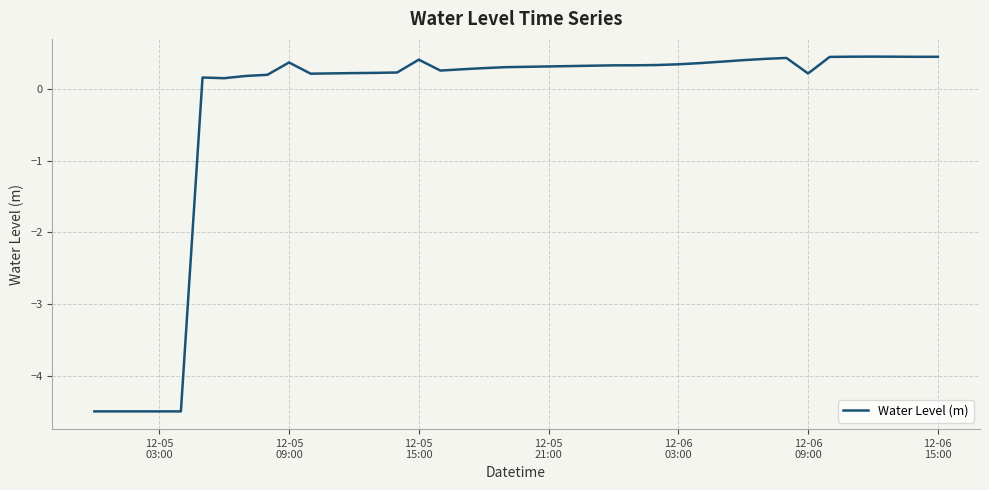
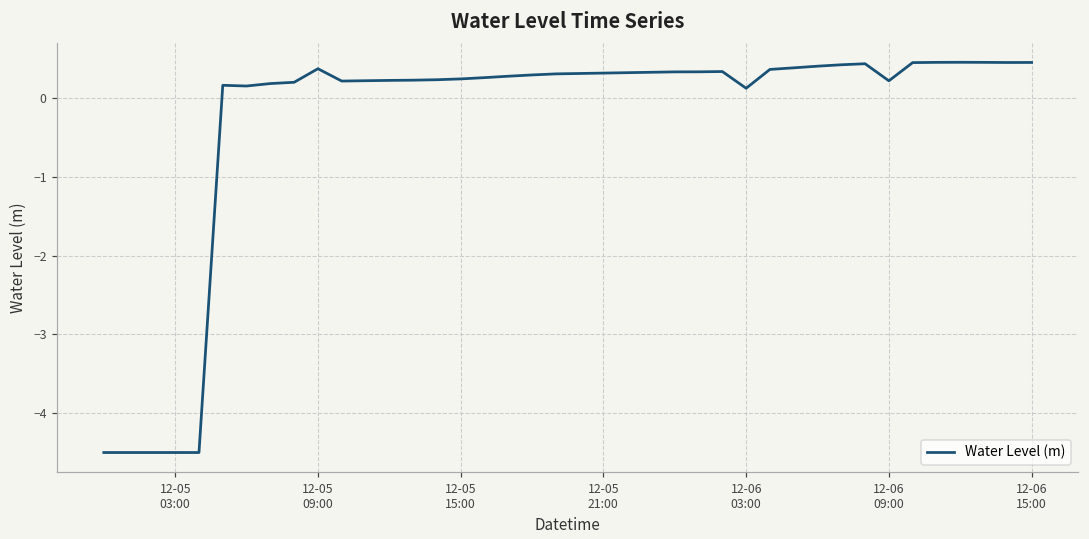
12-05 15:00: 0.4 -> 0.2
12-06 03:00: 0.3 -> 0.1
